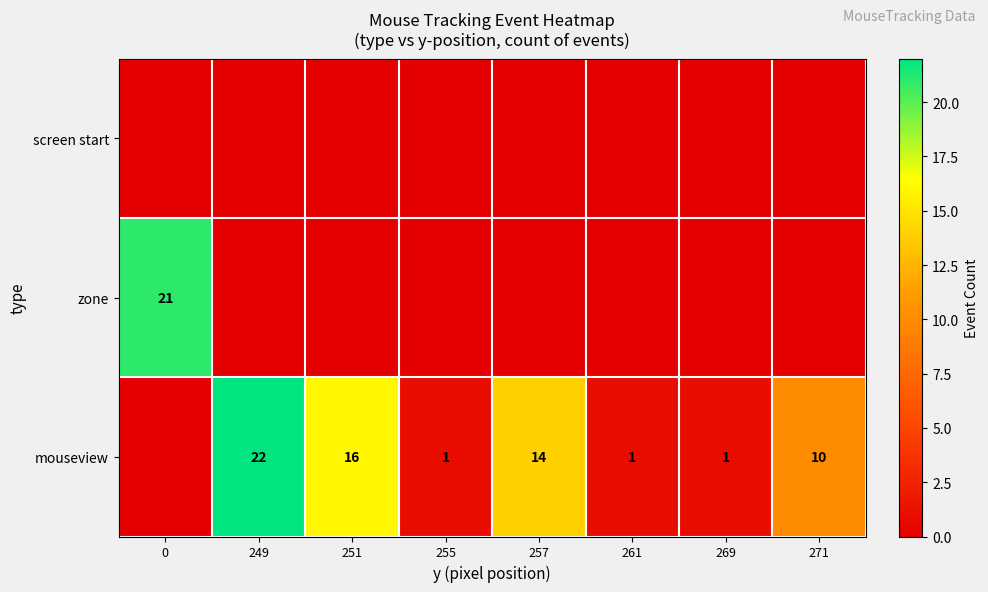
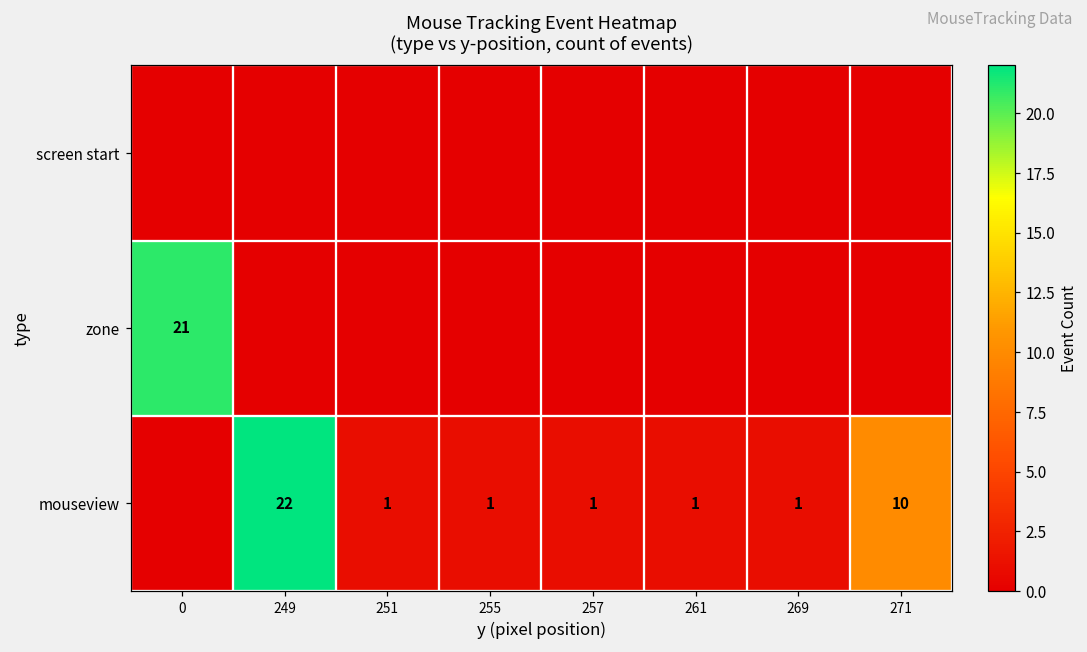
mouseview, 251: 16 -> 1
mouseview, 257: 14 -> 1
